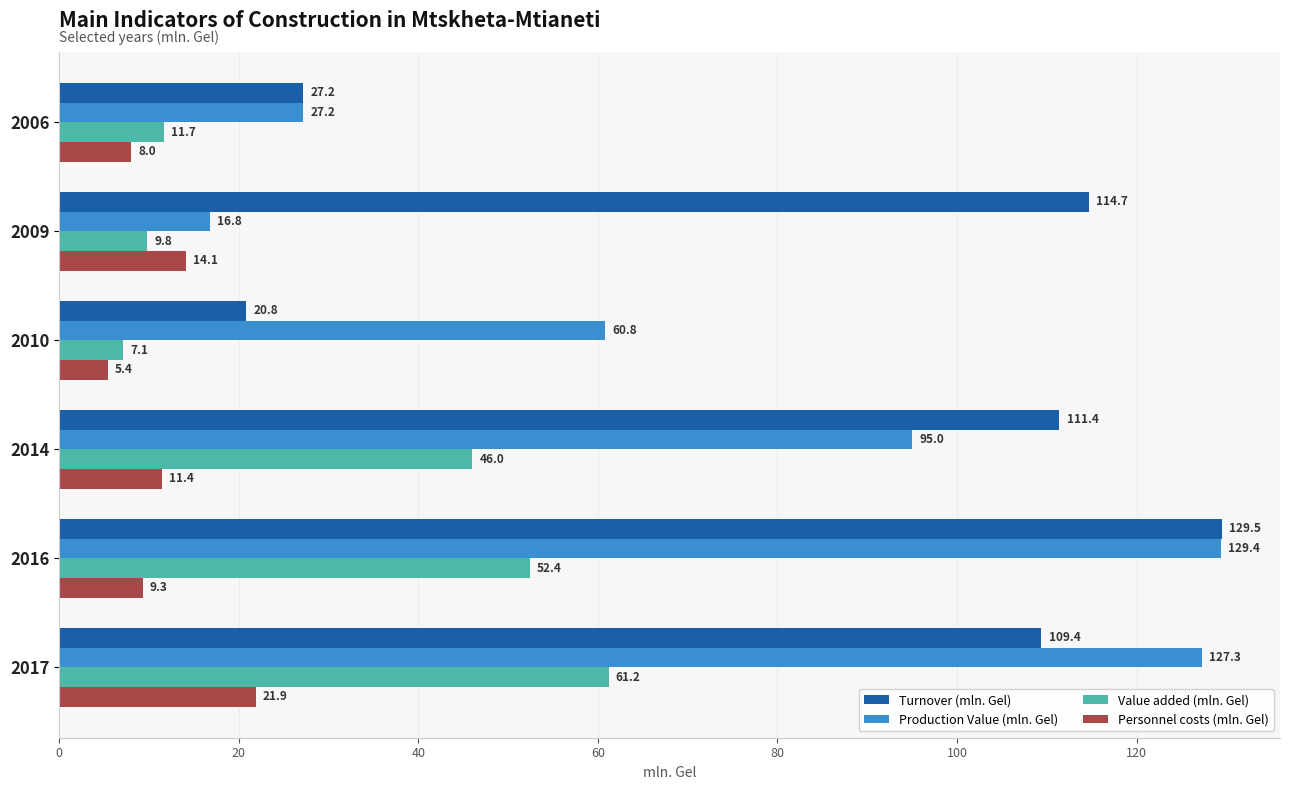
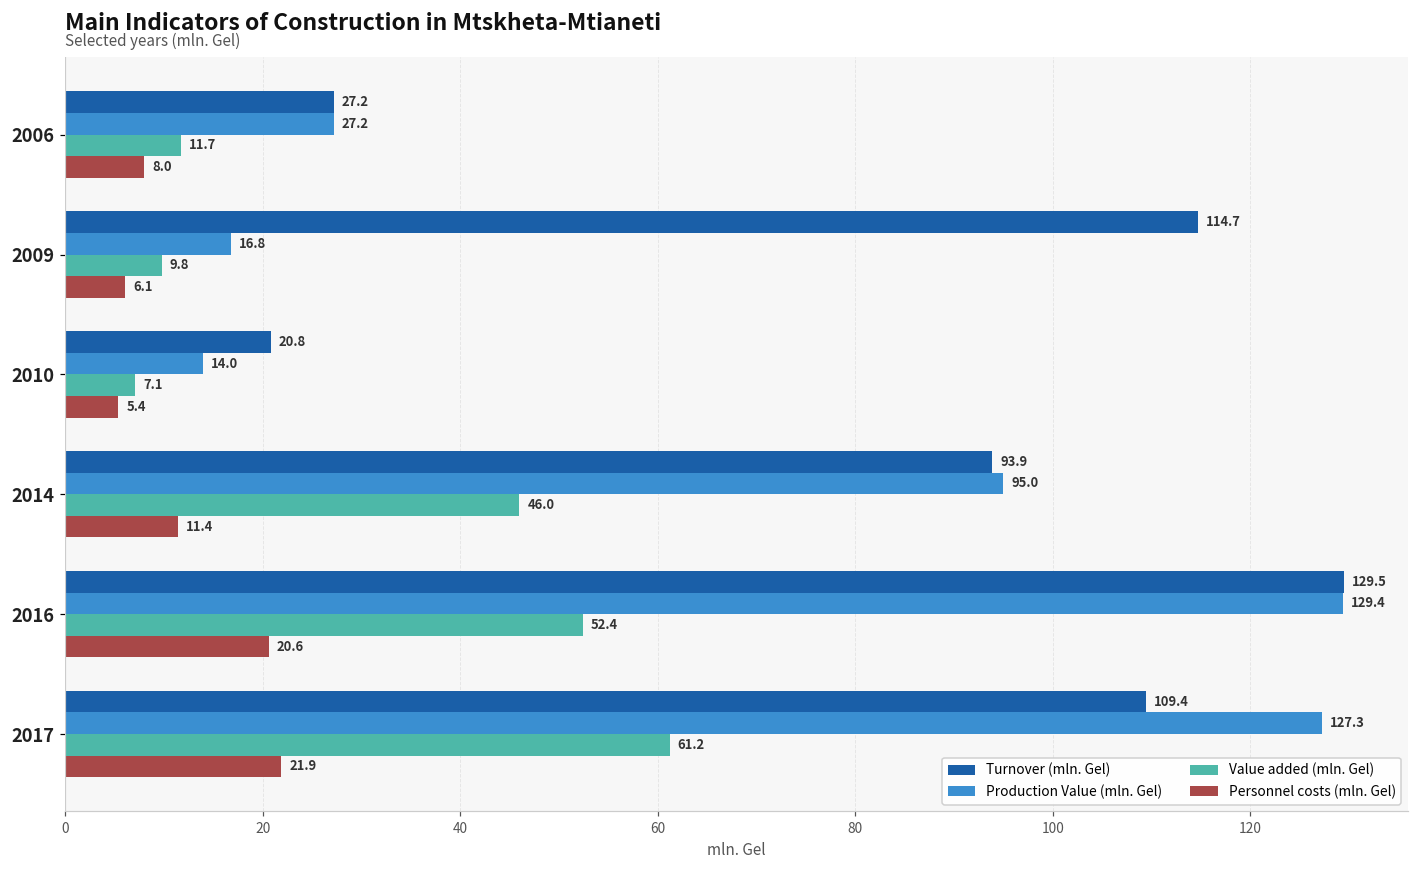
Personnel costs (mln. Gel), 2009: 14.1 -> 6.1
Production Value (mln. Gel), 2010: 60.8 -> 14.0
Turnover (mln. Gel), 2014: 111.4 -> 93.9
Personnel costs (mln. Gel), 2016: 9.3 -> 20.6
